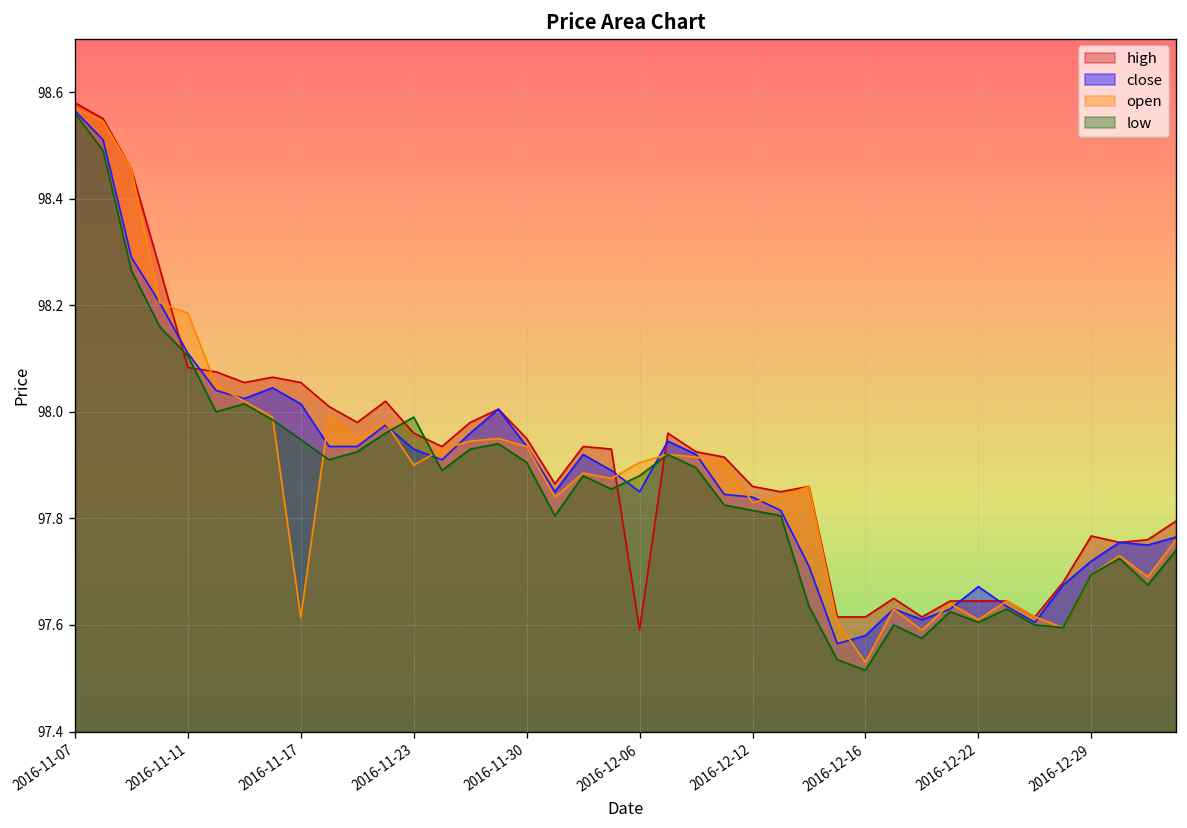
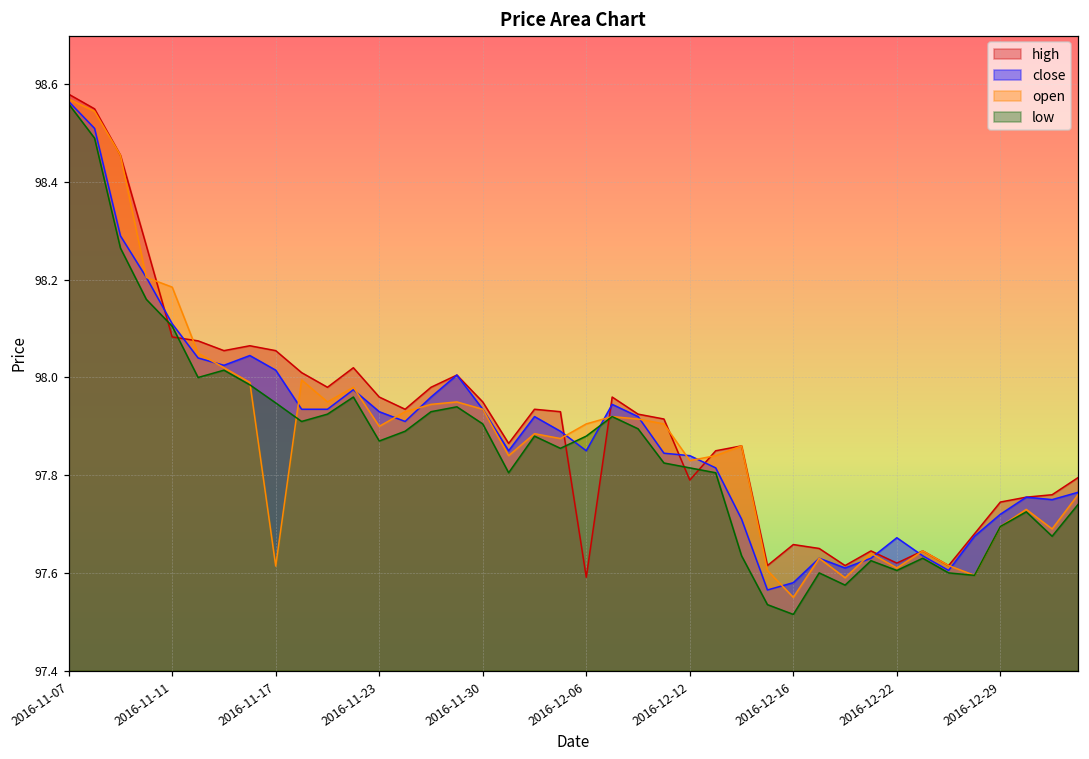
low, 2016-11-23: 97.99 -> 97.87
high, 2016-12-12: 97.86 -> 97.79
high, 2016-12-16: 97.62 -> 97.66
open, 2016-12-16: 97.53 -> 97.55
high, 2016-12-22: 97.65 -> 97.62
high, 2016-12-29: 97.77 -> 97.75
